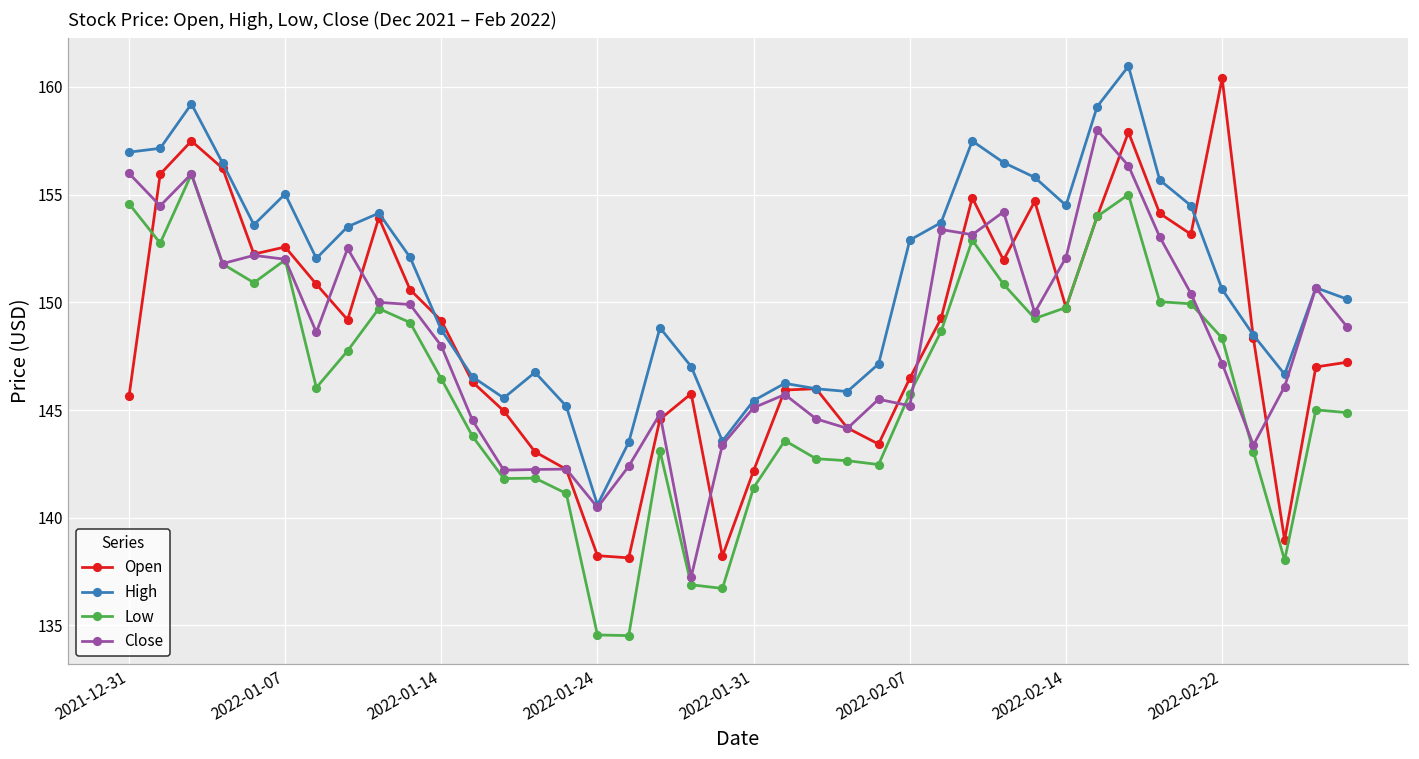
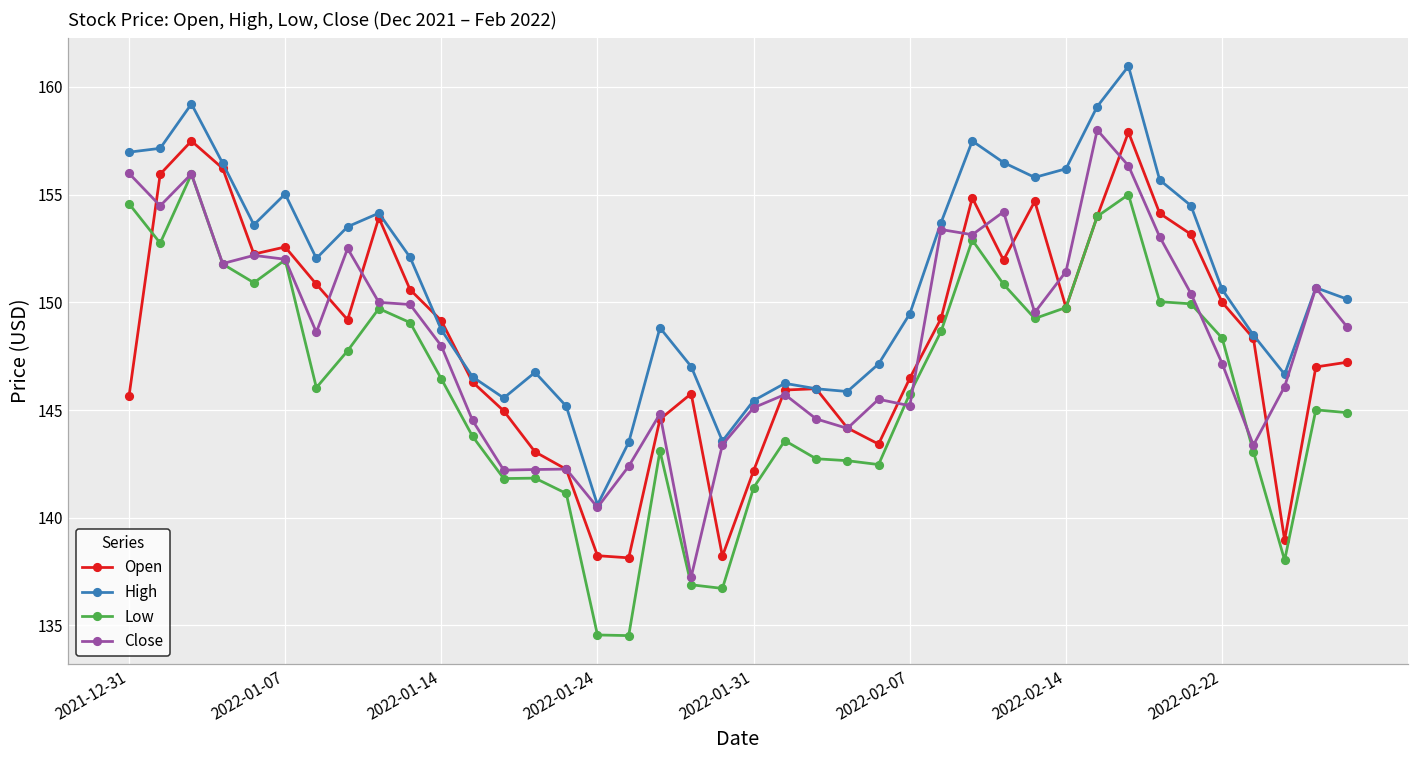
High, 2022-02-07: 152.9 -> 149.5
High, 2022-02-14: 154.5 -> 156.2
Close, 2022-02-14: 152.1 -> 151.4
Open, 2022-02-22: 160.4 -> 150.0
